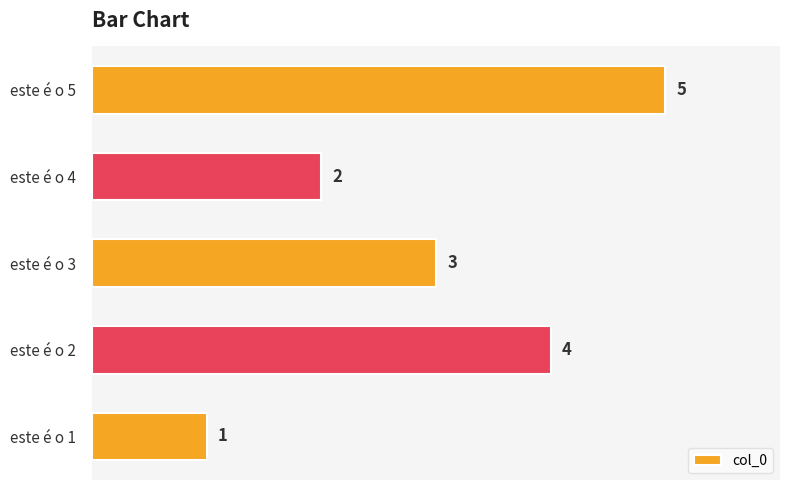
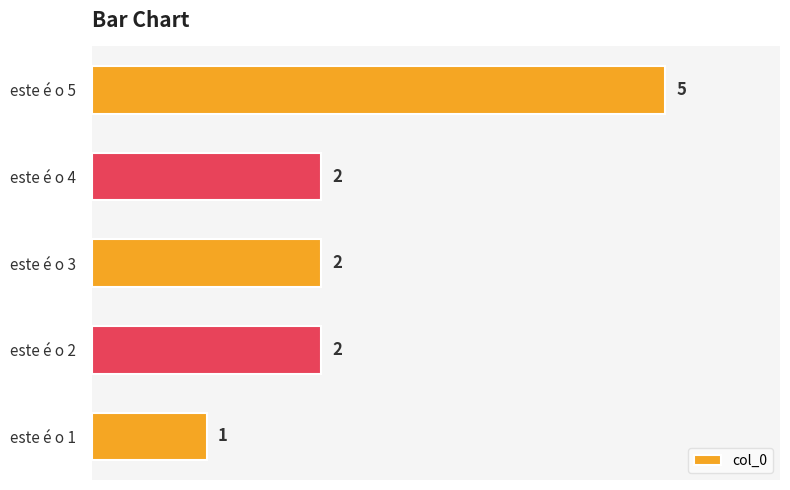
este é o 3: 3 -> 2
este é o 2: 4 -> 2
